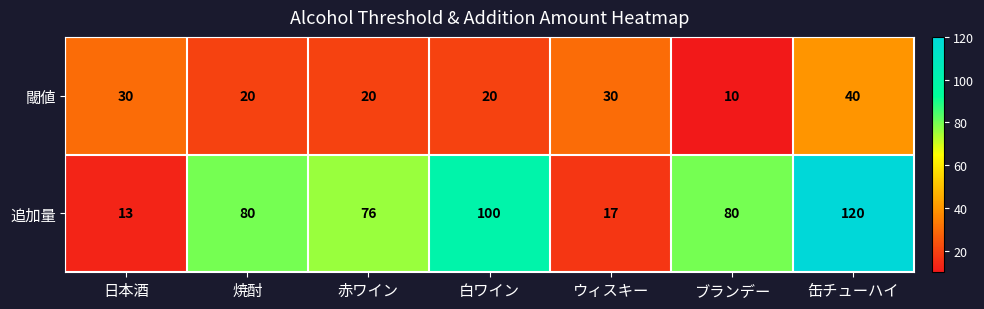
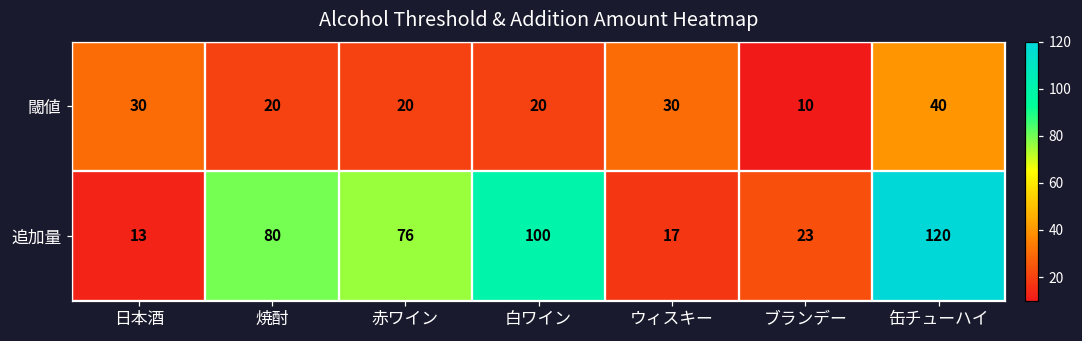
追加量, ブランデー: 80 -> 23
